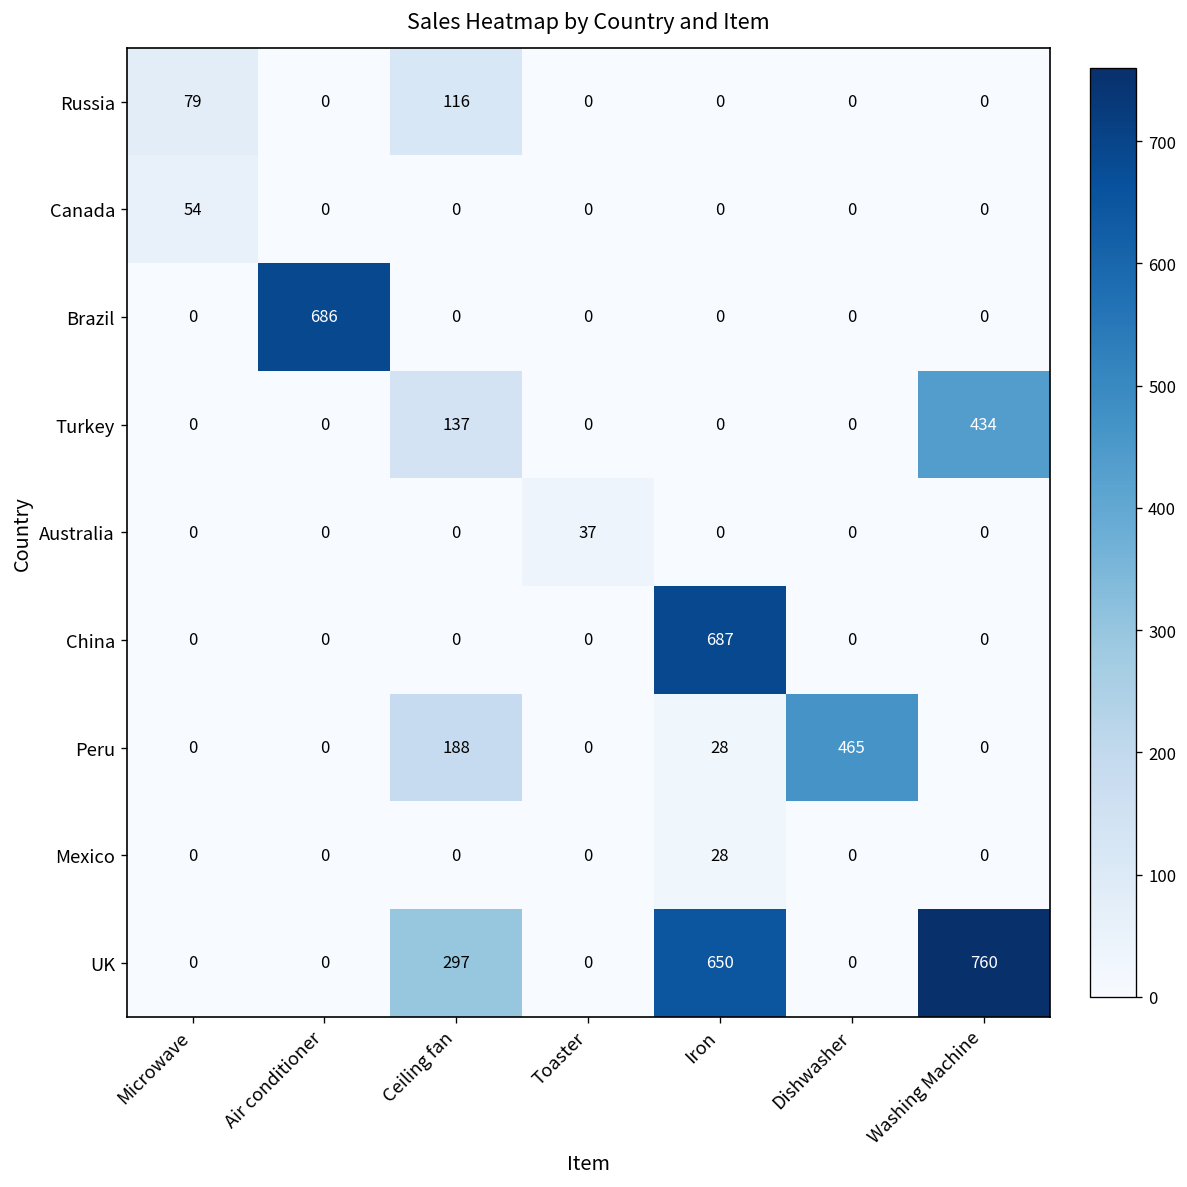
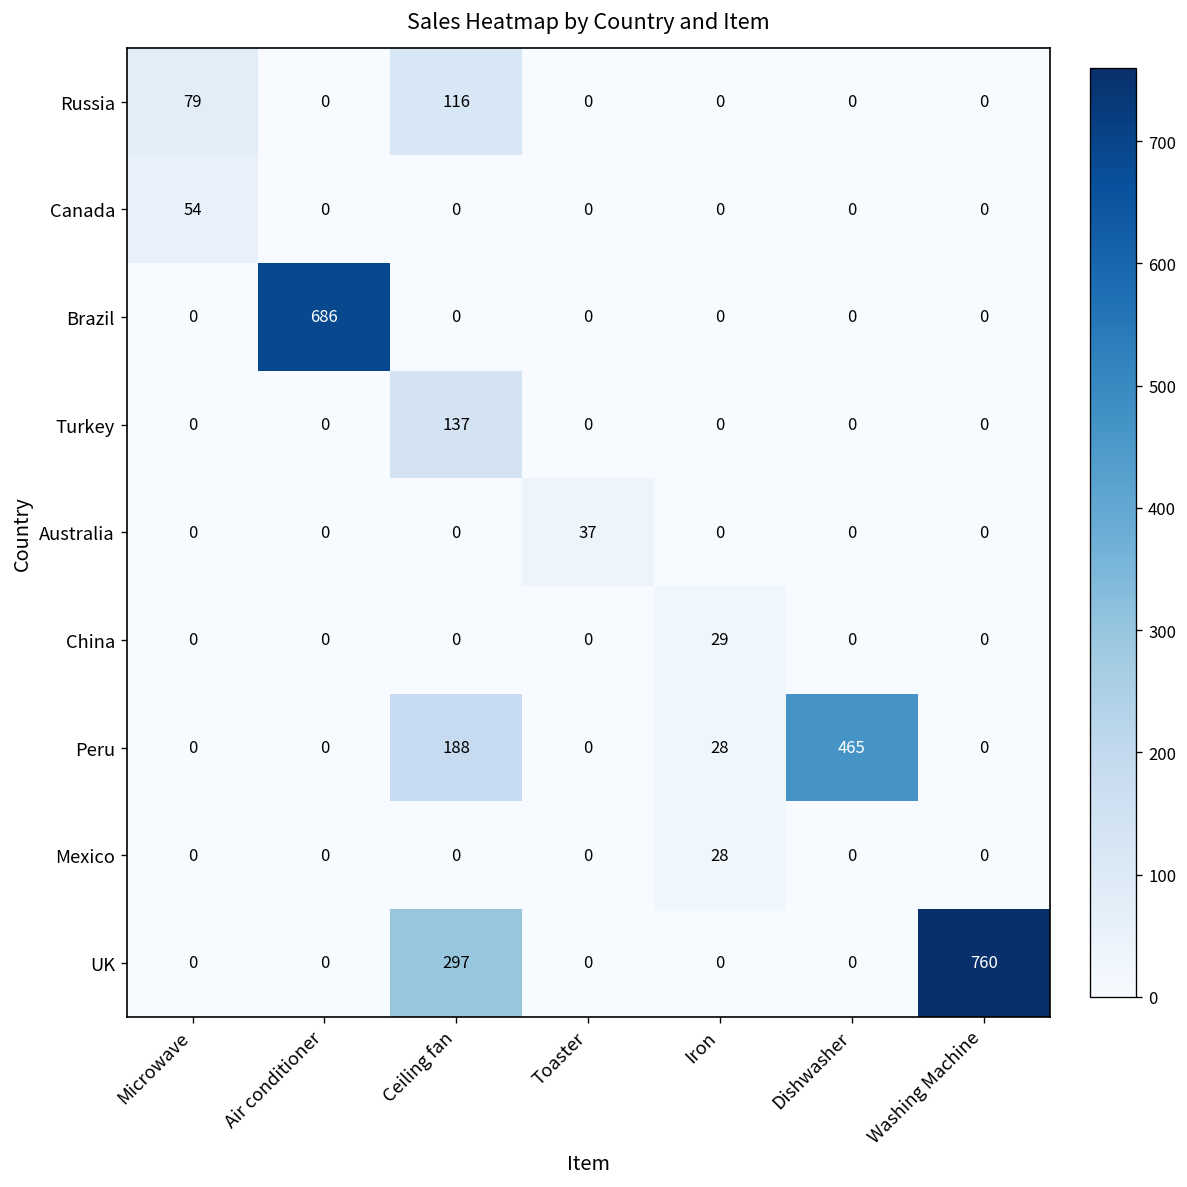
Turkey, Washing Machine: 434 -> 0
China, Iron: 687 -> 29
UK, Iron: 650 -> 0
